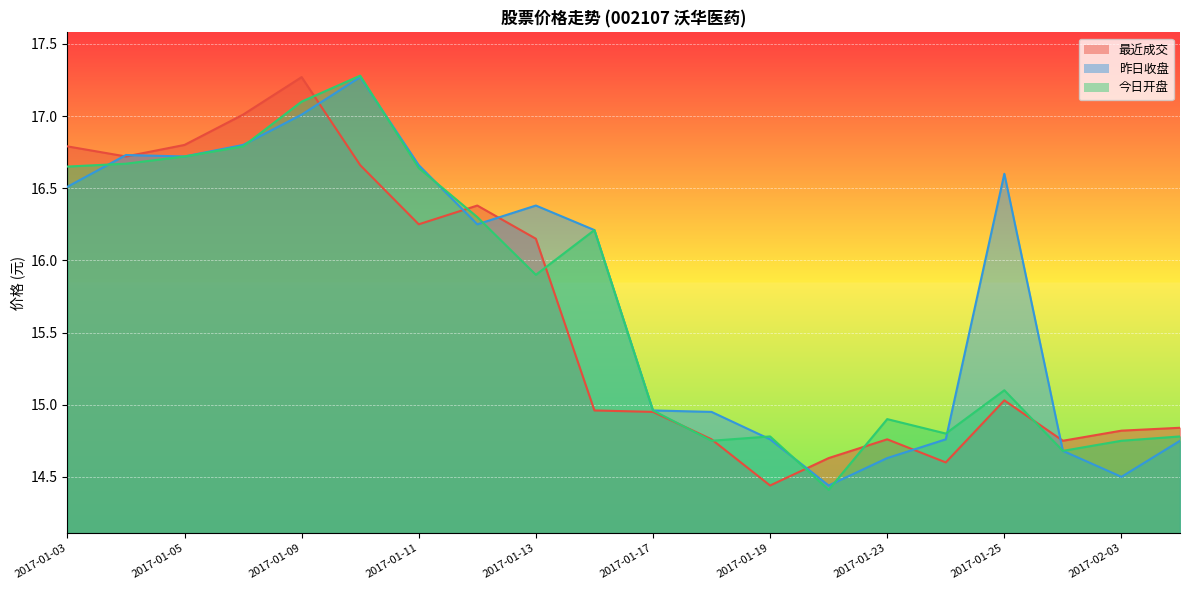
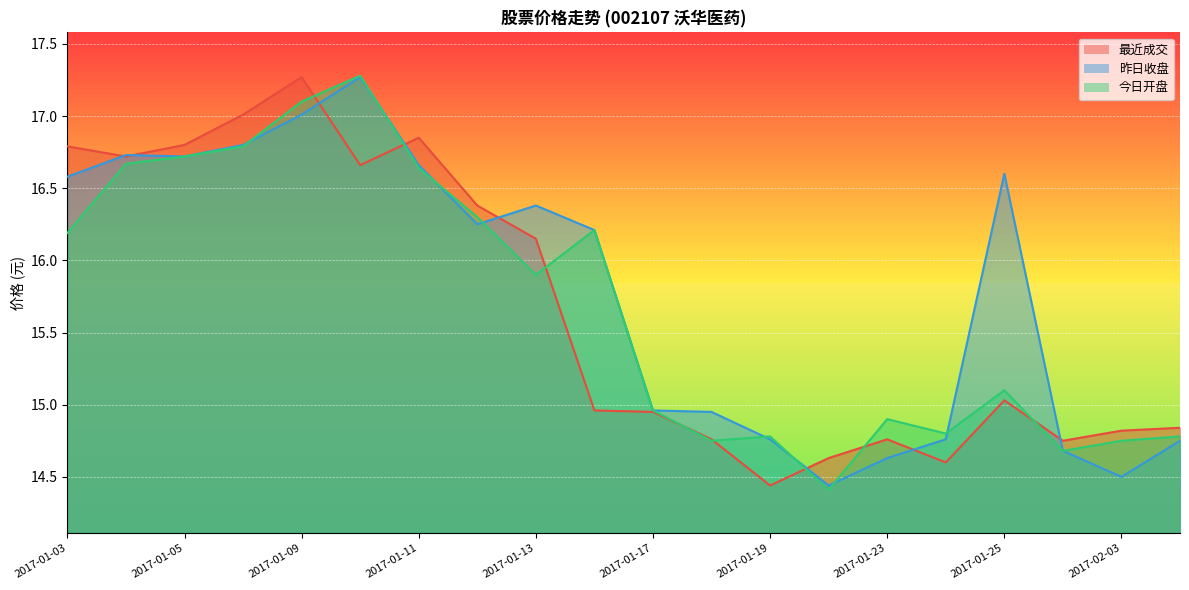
昨日收盘, 2017-01-03: 16.51 -> 16.58
今日开盘, 2017-01-03: 16.65 -> 16.19
最近成交, 2017-01-11: 16.25 -> 16.85
